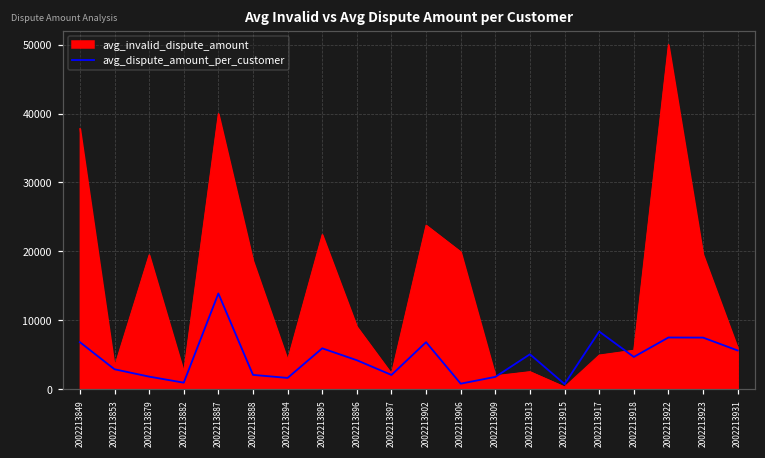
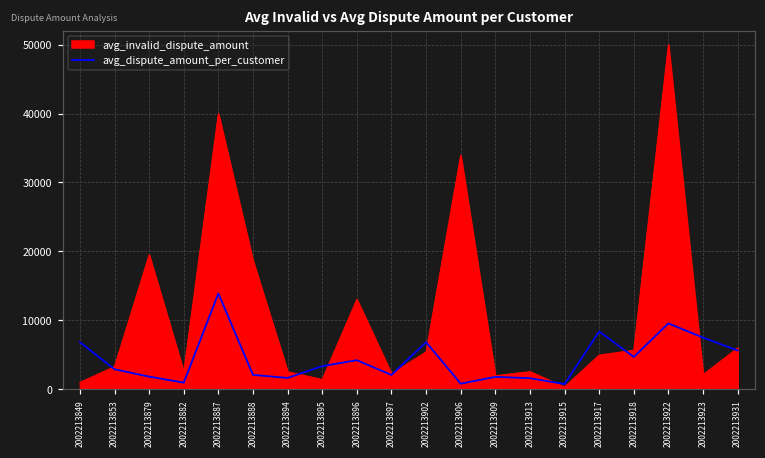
avg_invalid_dispute_amount, 2002213849: 38000 -> 1000
avg_invalid_dispute_amount, 2002213894: 4000 -> 3000
avg_invalid_dispute_amount, 2002213895: 22000 -> 1000
avg_dispute_amount_per_customer, 2002213895: 6000 -> 3000
avg_invalid_dispute_amount, 2002213896: 9000 -> 13000
avg_invalid_dispute_amount, 2002213902: 24000 -> 5000
avg_invalid_dispute_amount, 2002213906: 20000 -> 34000
avg_dispute_amount_per_customer, 2002213913: 5000 -> 2000
avg_dispute_amount_per_customer, 2002213922: 8000 -> 10000
avg_invalid_dispute_amount, 2002213923: 20000 -> 2000
